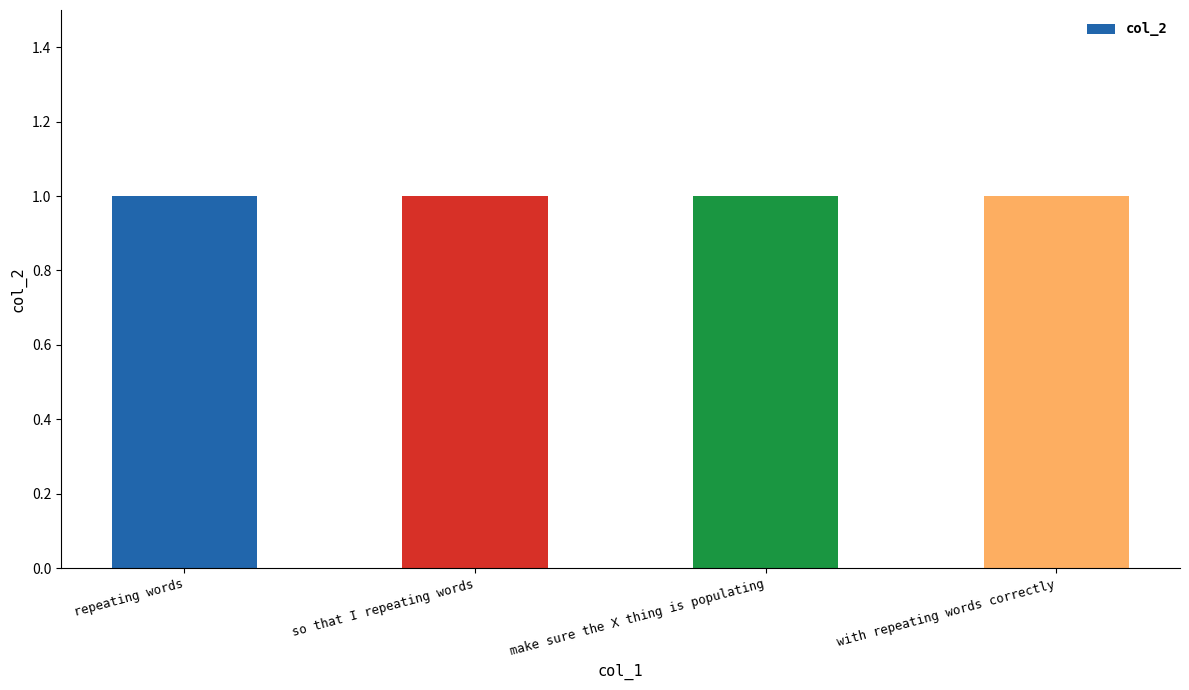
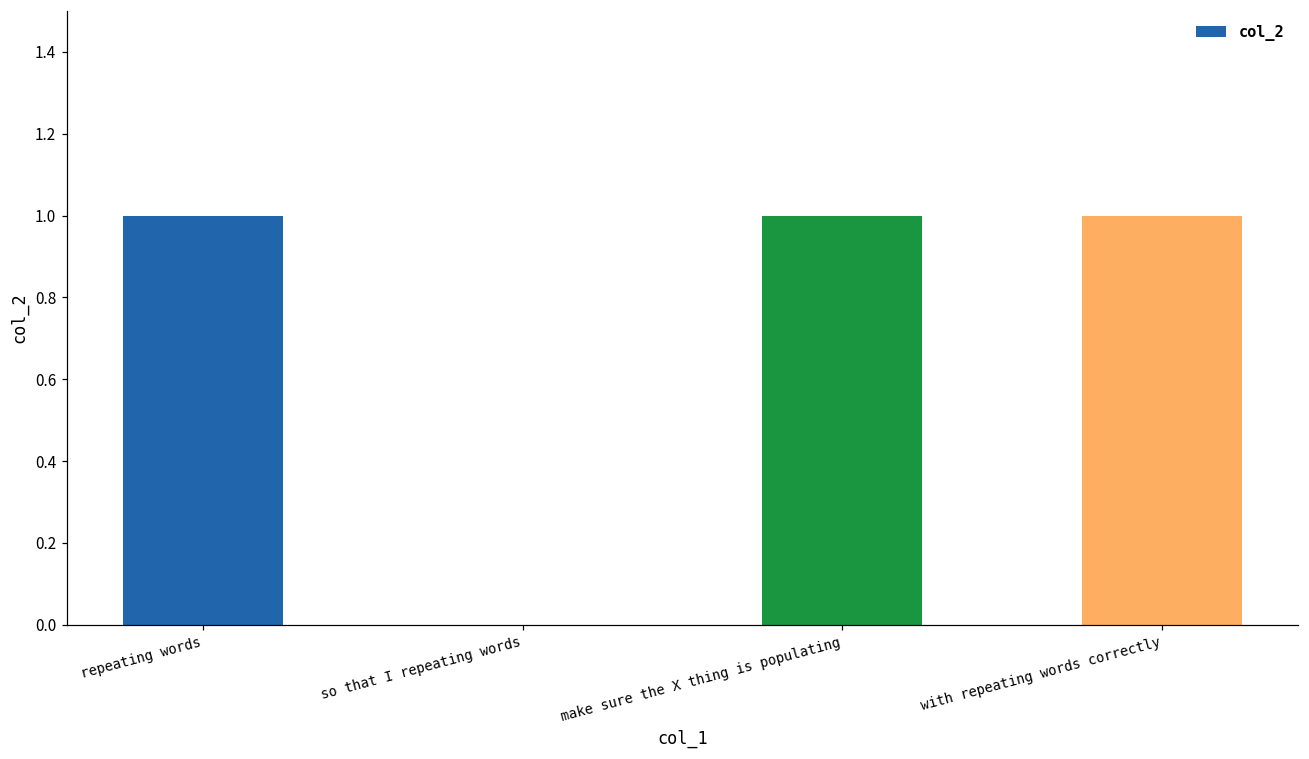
so that I repeating words: 1 -> 0
